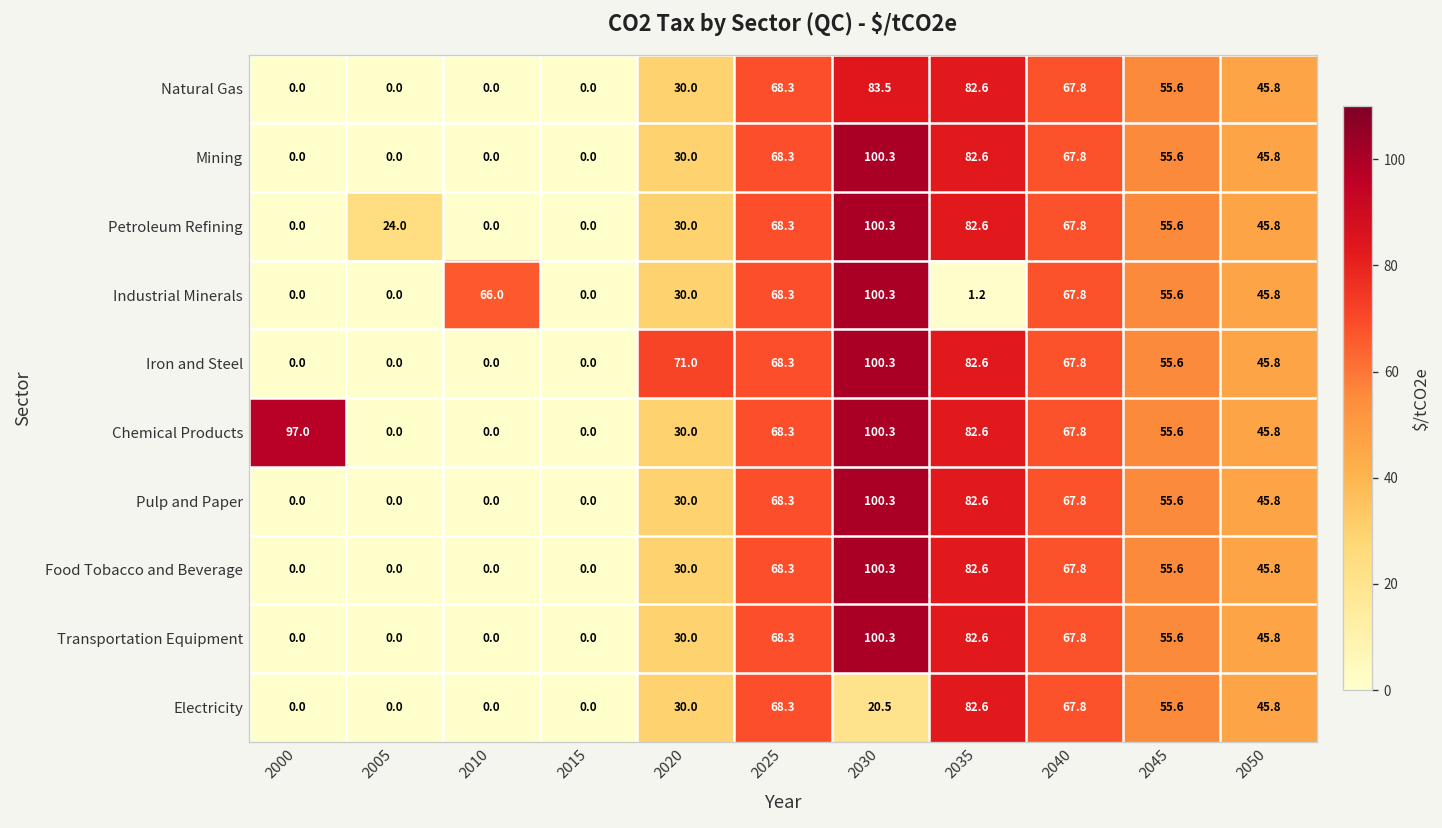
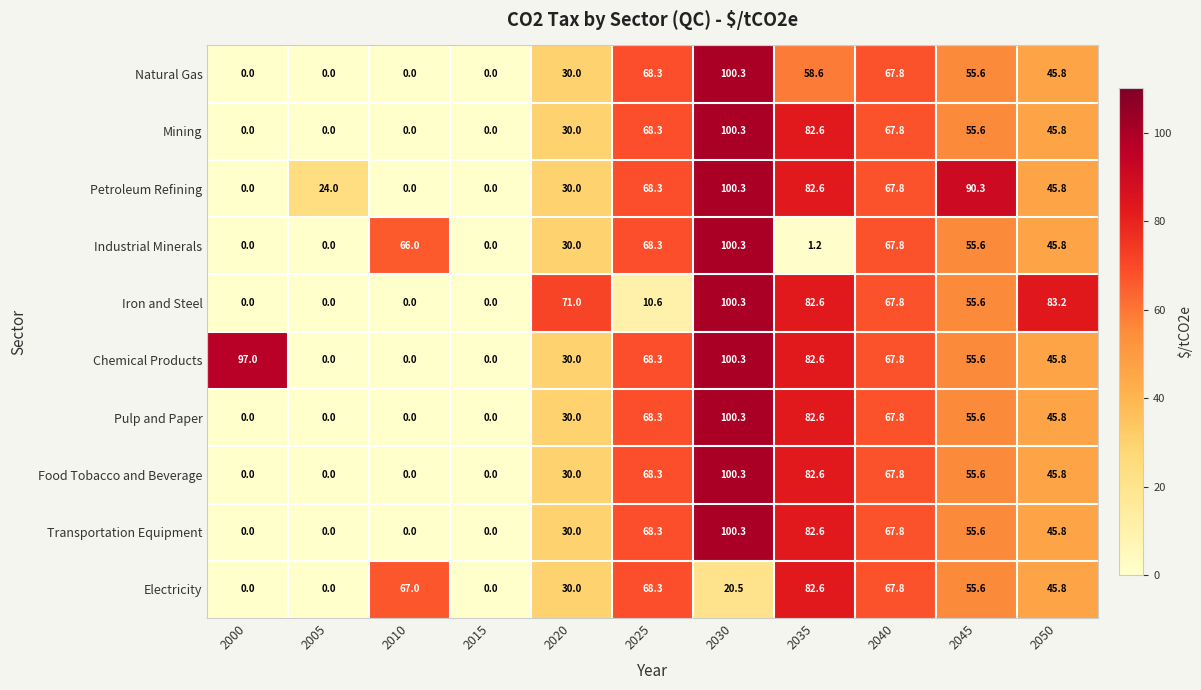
Natural Gas, 2030: 83.5 -> 100.3
Natural Gas, 2035: 82.6 -> 58.6
Petroleum Refining, 2045: 55.6 -> 90.3
Iron and Steel, 2025: 68.3 -> 10.6
Iron and Steel, 2050: 45.8 -> 83.2
Electricity, 2010: 0.0 -> 67.0
